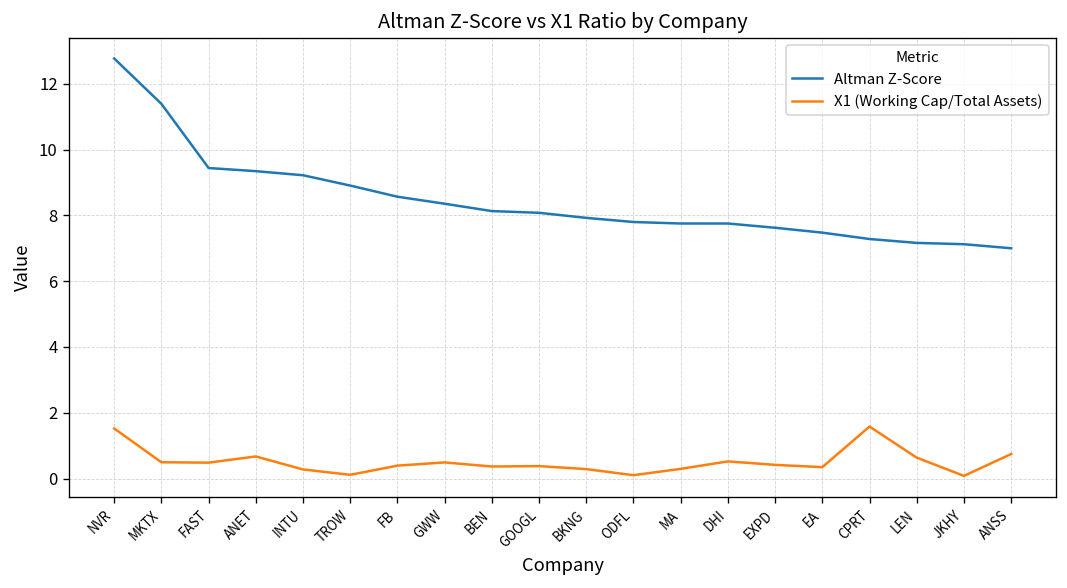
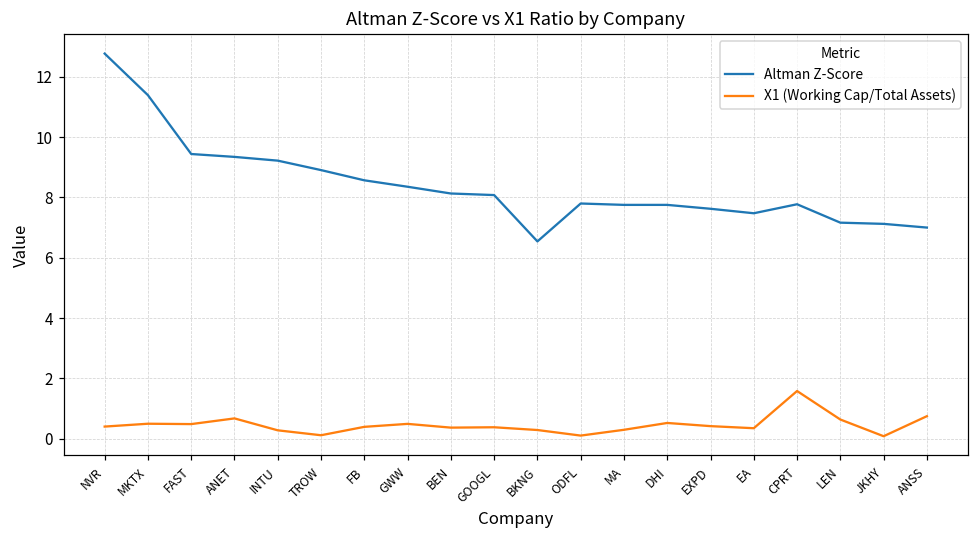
X1 (Working Cap/Total Assets), NVR: 1.5 -> 0.4
Altman Z-Score, BKNG: 7.9 -> 6.5
Altman Z-Score, CPRT: 7.3 -> 7.8
